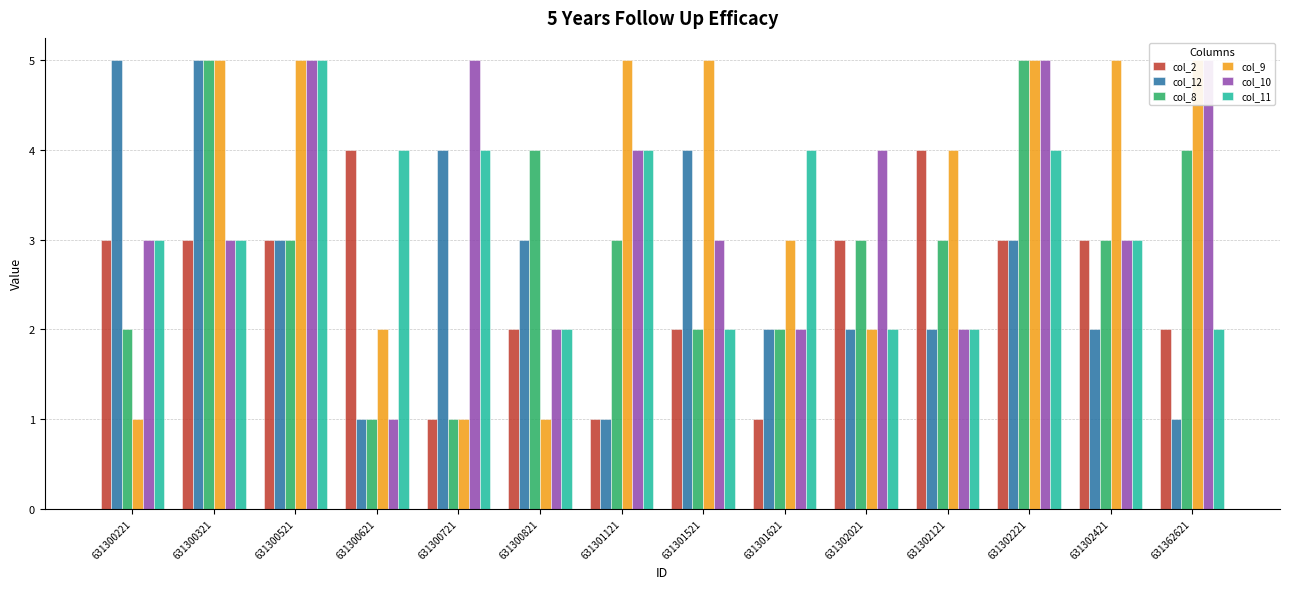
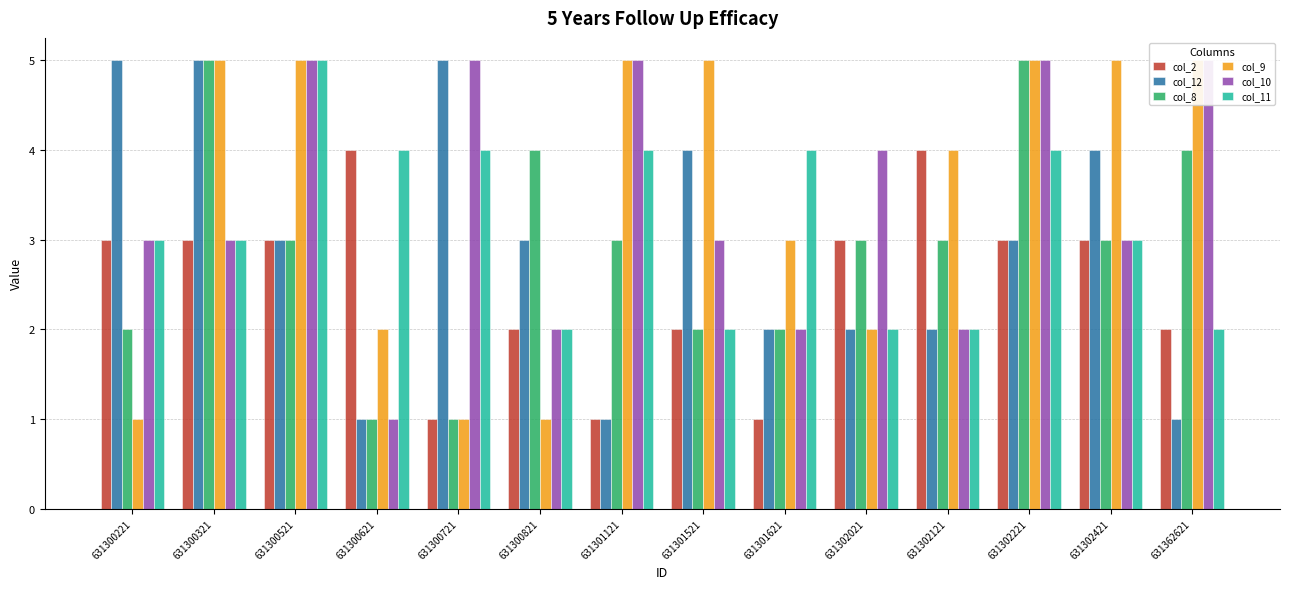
col_12, 631300721: 4 -> 5
col_10, 631301121: 4 -> 5
col_12, 631302421: 2 -> 4
